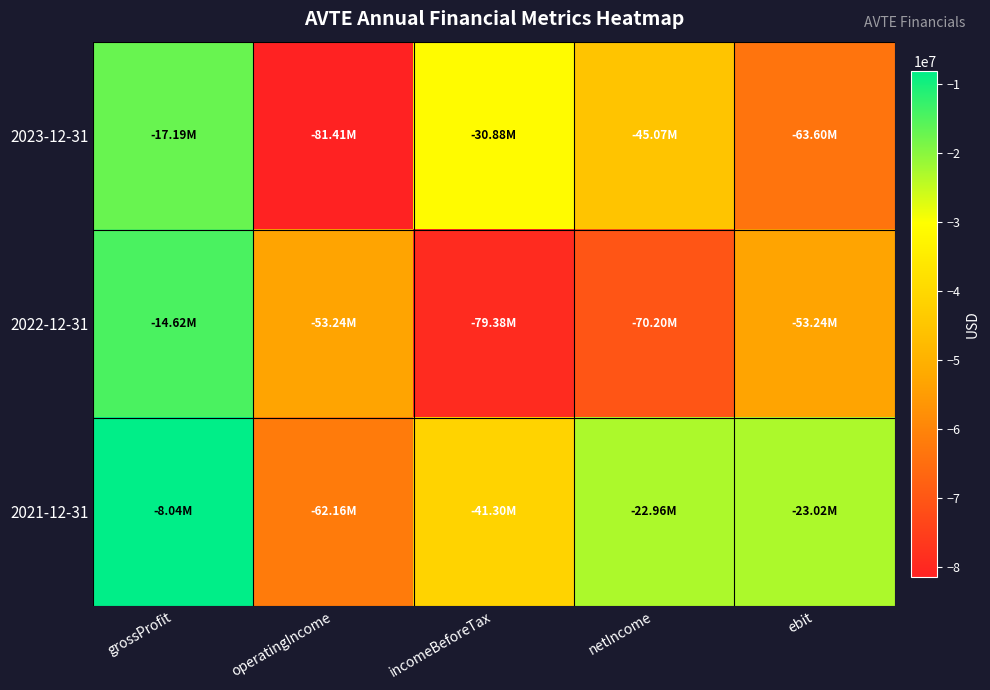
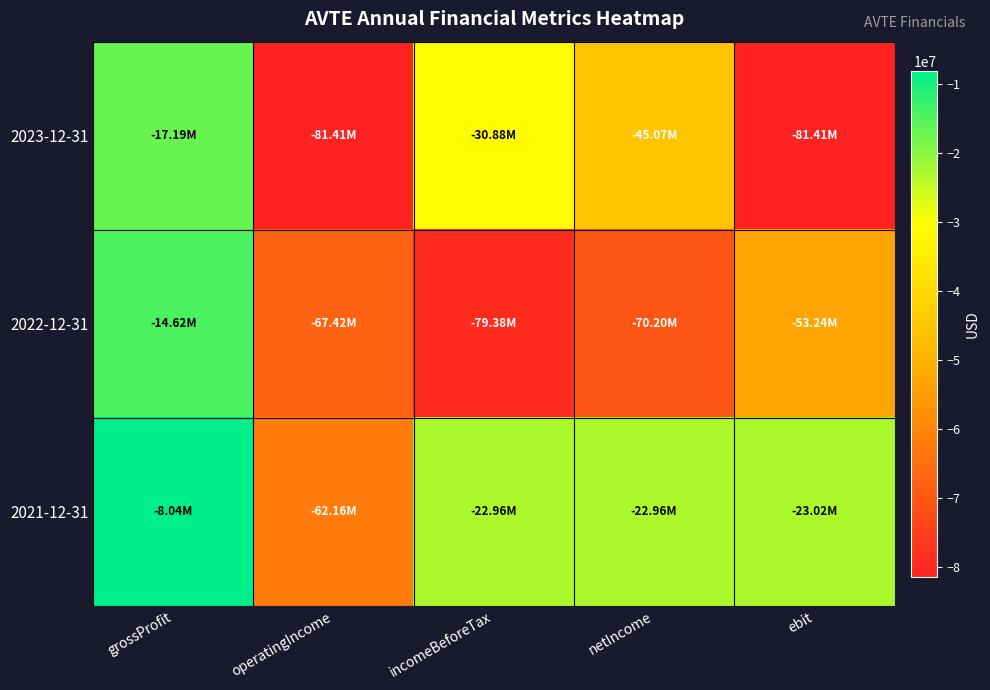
2023-12-31, ebit: -63.60M -> -81.41M
2022-12-31, operatingIncome: -53.24M -> -67.42M
2021-12-31, incomeBeforeTax: -41.30M -> -22.96M
